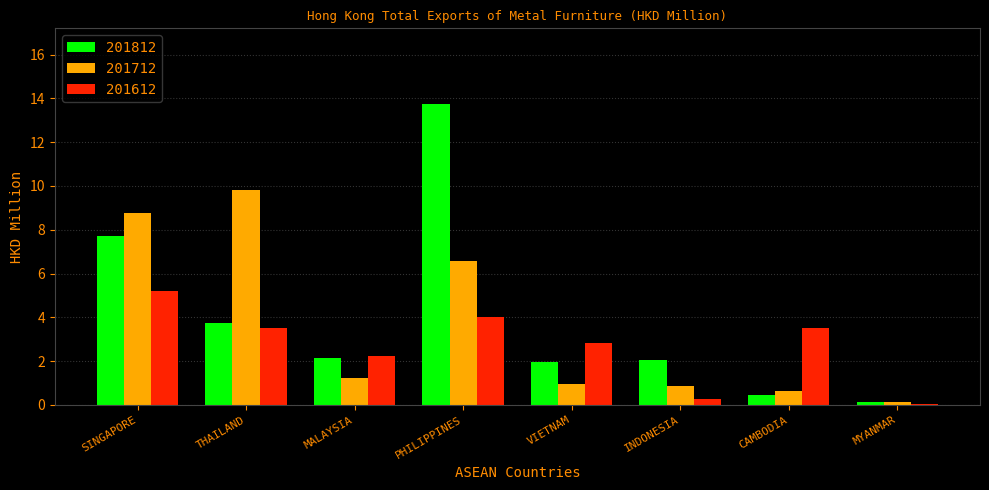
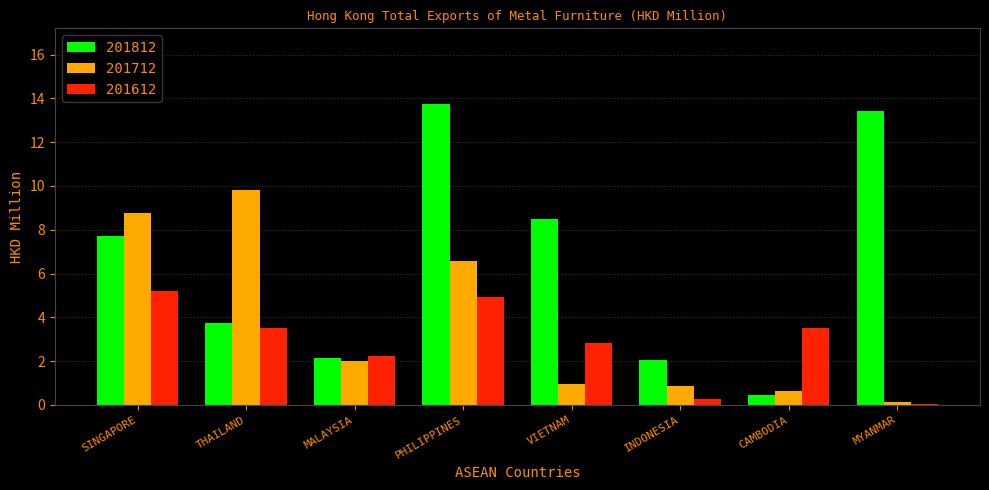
201712, MALAYSIA: 1.2 -> 2.0
201612, PHILIPPINES: 4.0 -> 4.9
201812, VIETNAM: 2.0 -> 8.5
201812, MYANMAR: 0.1 -> 13.4
